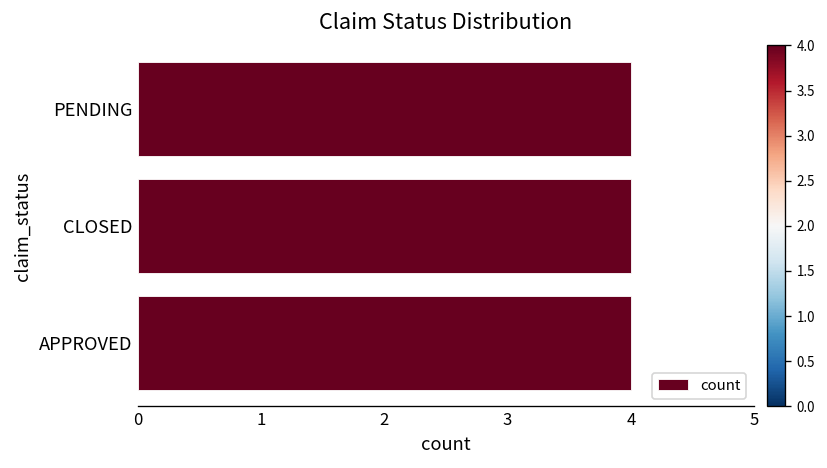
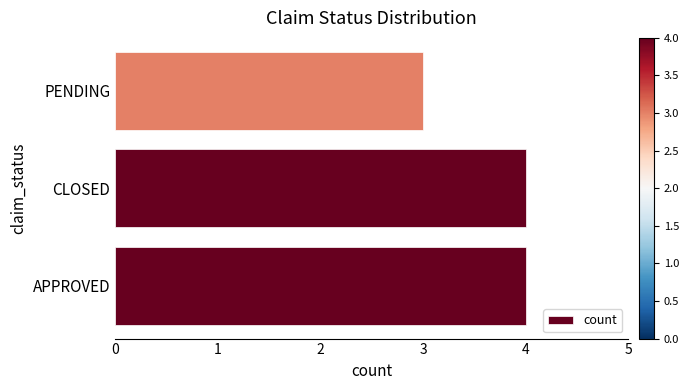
PENDING: 4 -> 3
